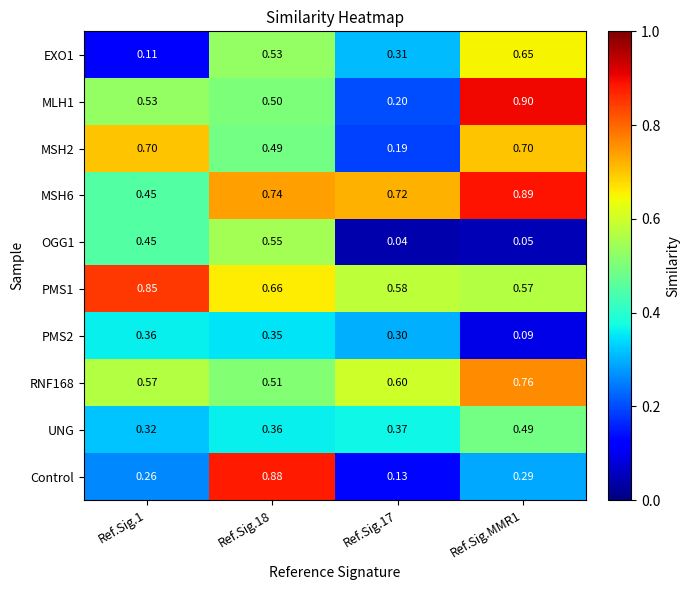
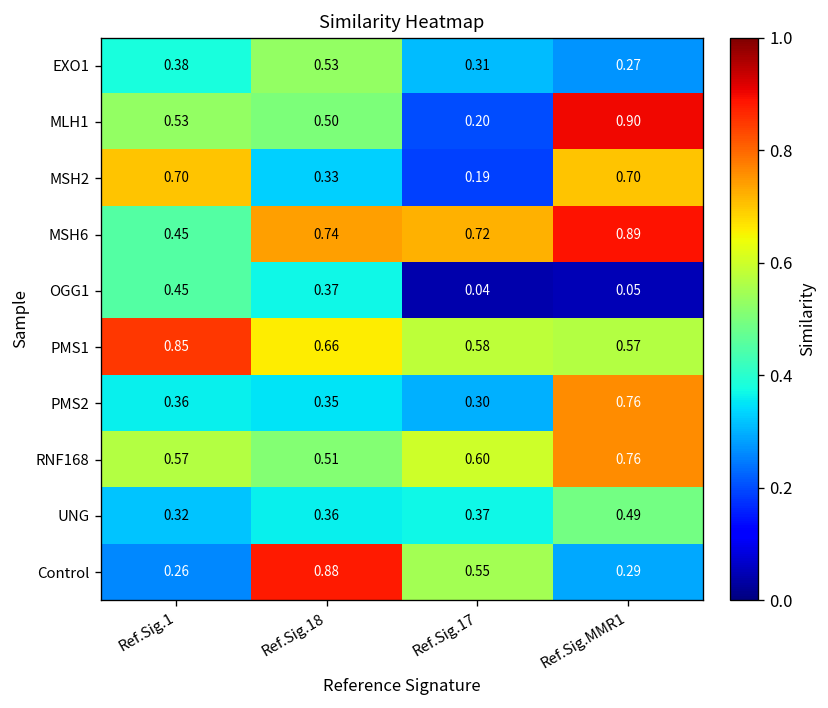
EXO1, Ref.Sig.1: 0.11 -> 0.38
EXO1, Ref.Sig.MMR1: 0.65 -> 0.27
MSH2, Ref.Sig.18: 0.49 -> 0.33
OGG1, Ref.Sig.18: 0.55 -> 0.37
PMS2, Ref.Sig.MMR1: 0.09 -> 0.76
Control, Ref.Sig.17: 0.13 -> 0.55
